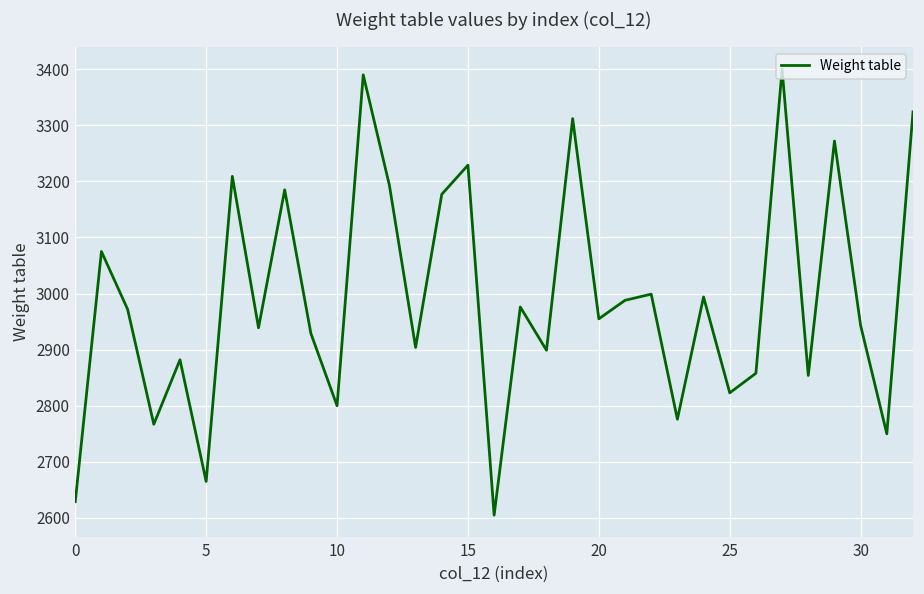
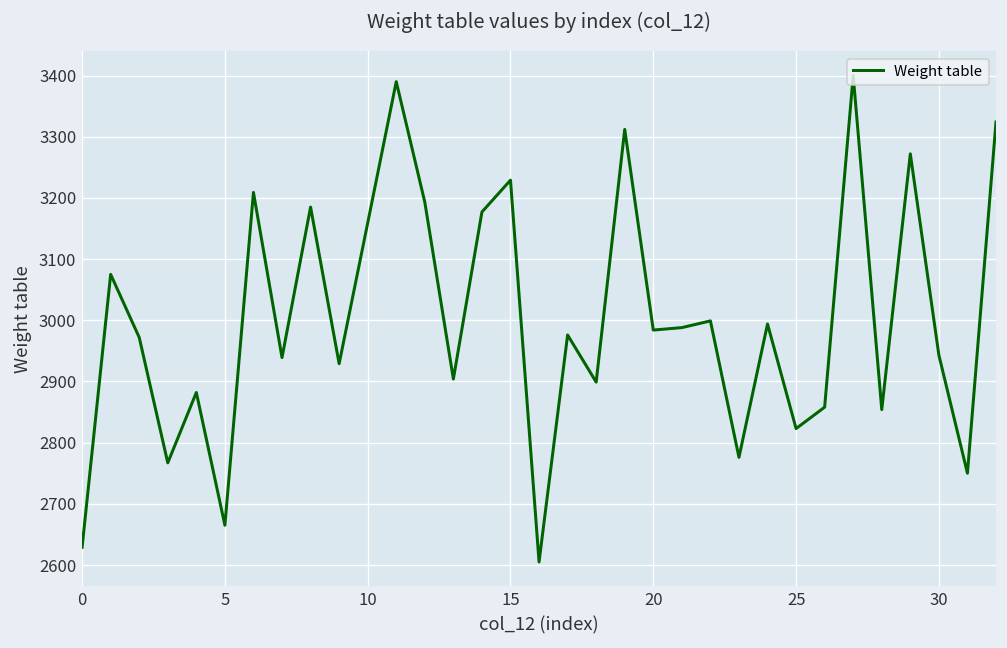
10: 2800 -> 3160
20: 2960 -> 2980
